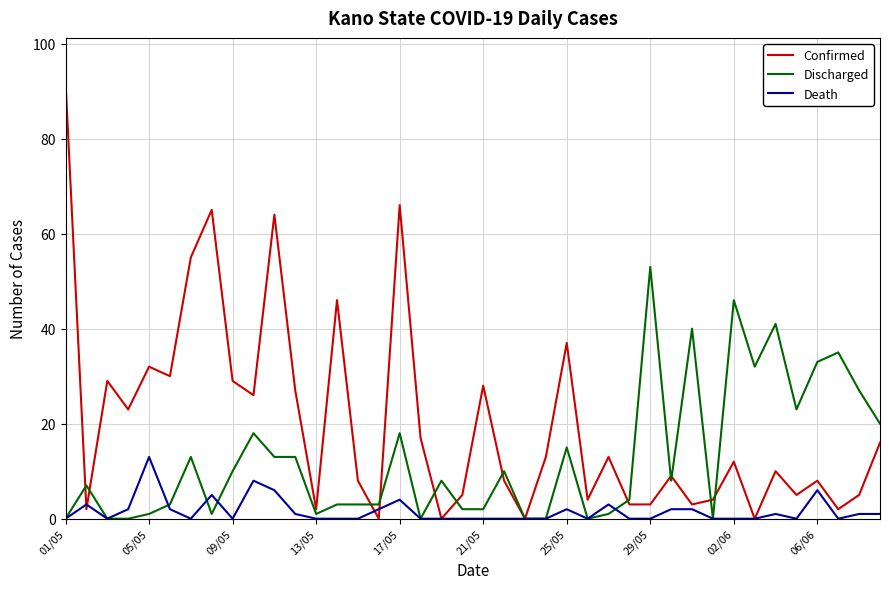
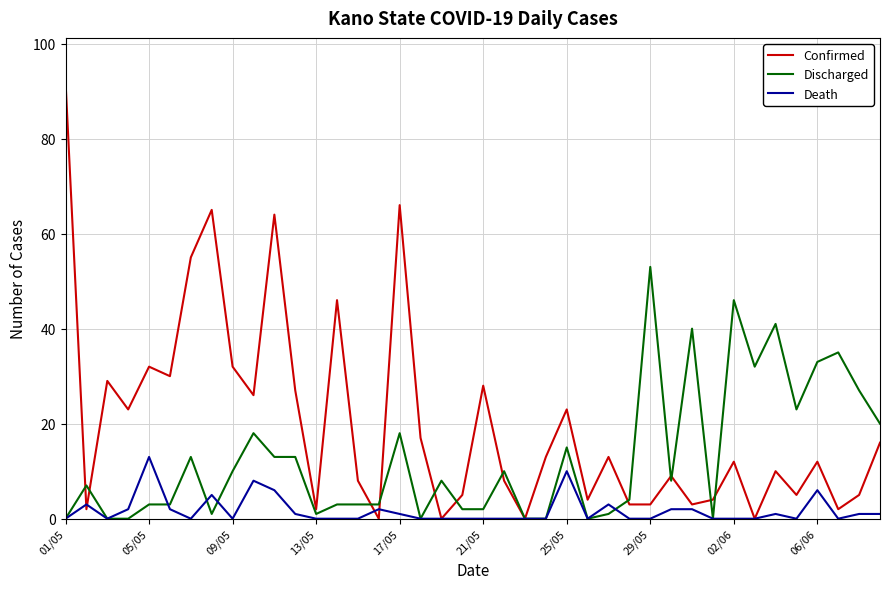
Discharged, 05/05: 1 -> 3
Confirmed, 09/05: 29 -> 32
Death, 17/05: 4 -> 1
Confirmed, 25/05: 37 -> 23
Death, 25/05: 2 -> 10
Confirmed, 06/06: 8 -> 12
